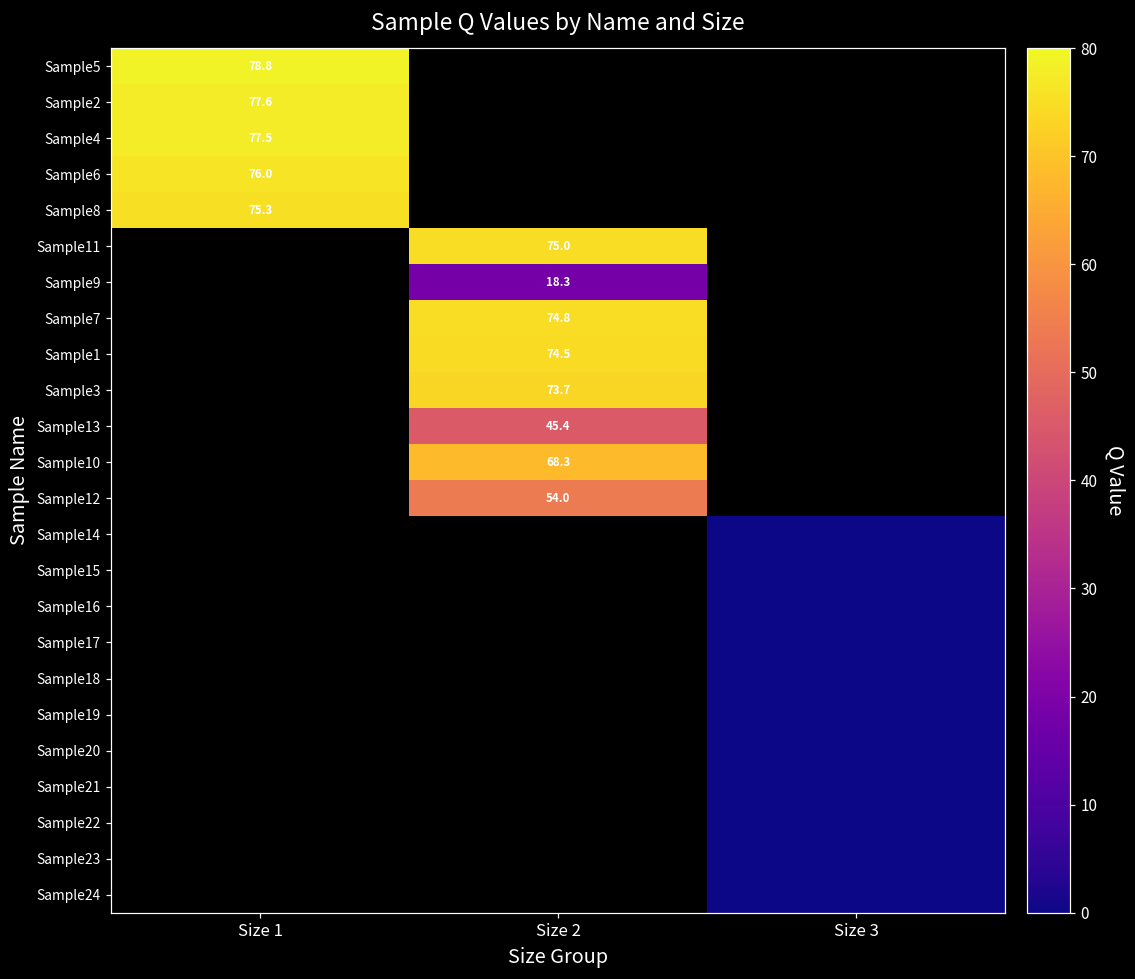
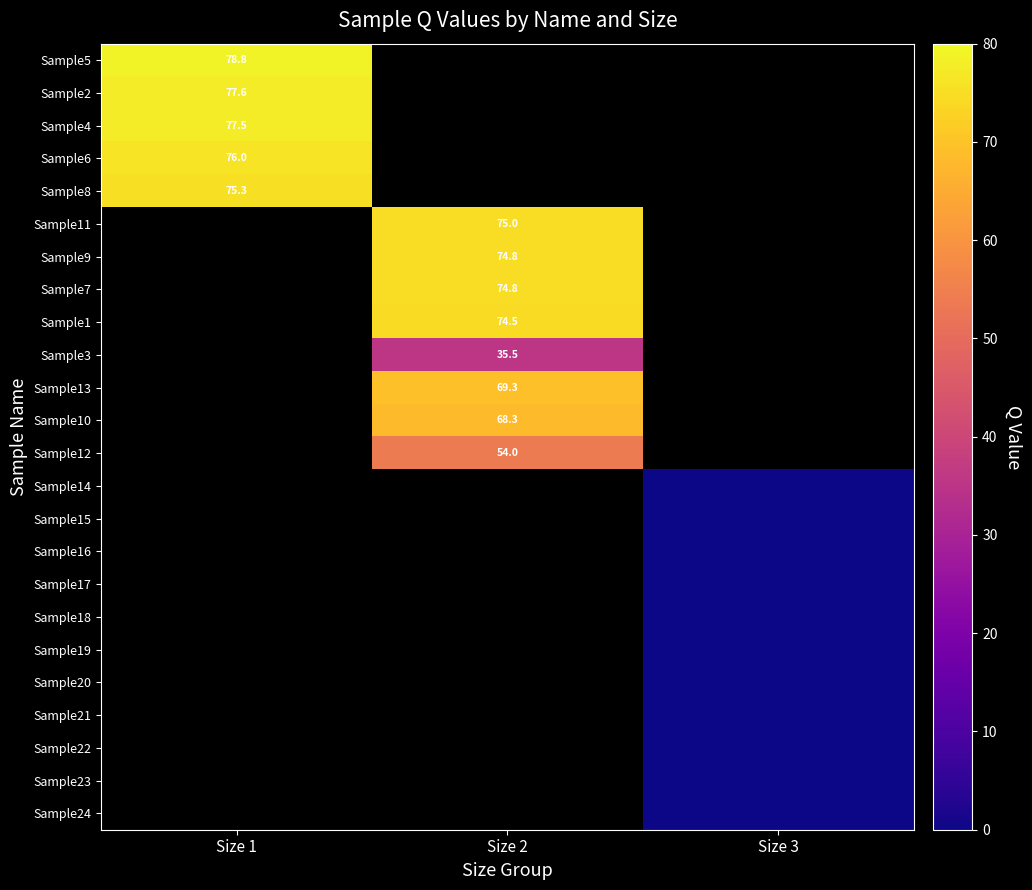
Sample9, Size 2: 18.3 -> 74.8
Sample3, Size 2: 73.7 -> 35.5
Sample13, Size 2: 45.4 -> 69.3
